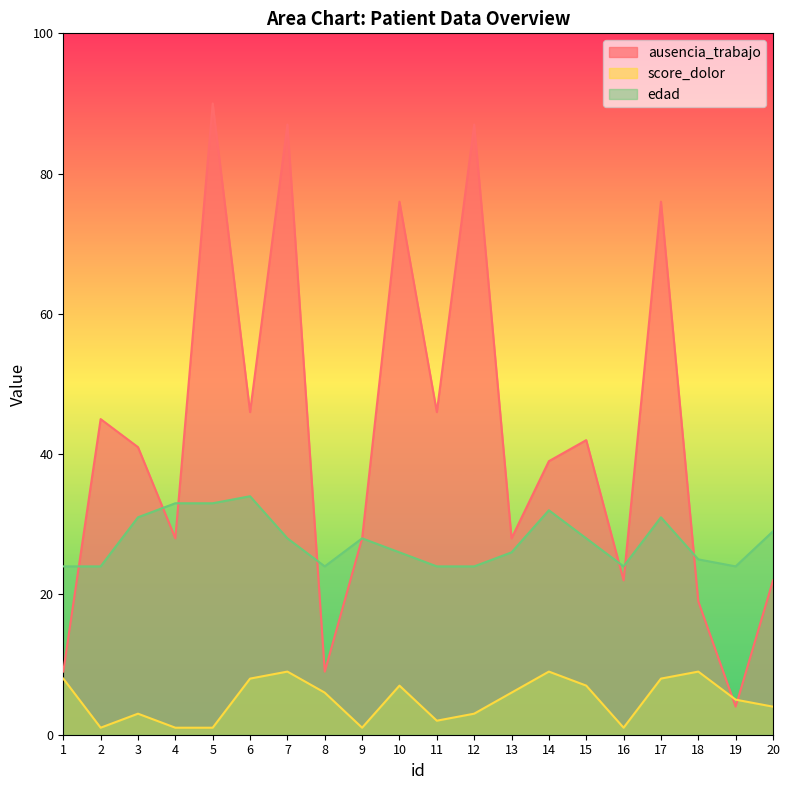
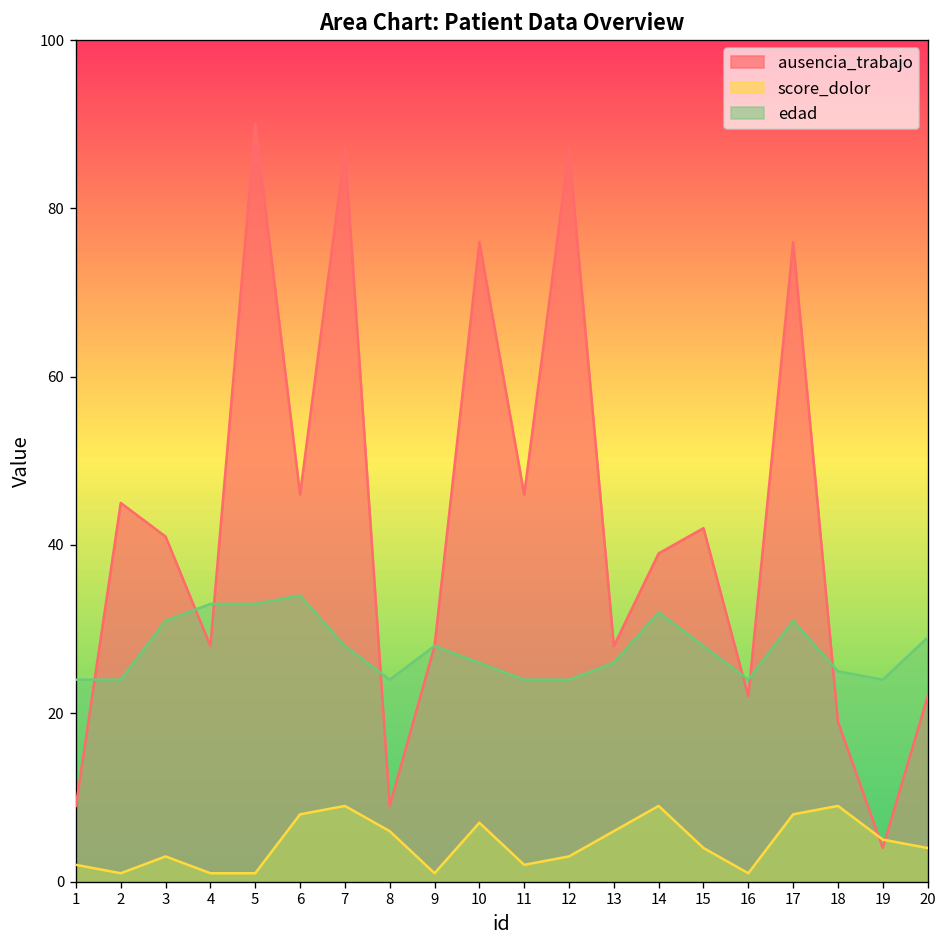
score_dolor, 1: 8 -> 2
score_dolor, 15: 7 -> 4
